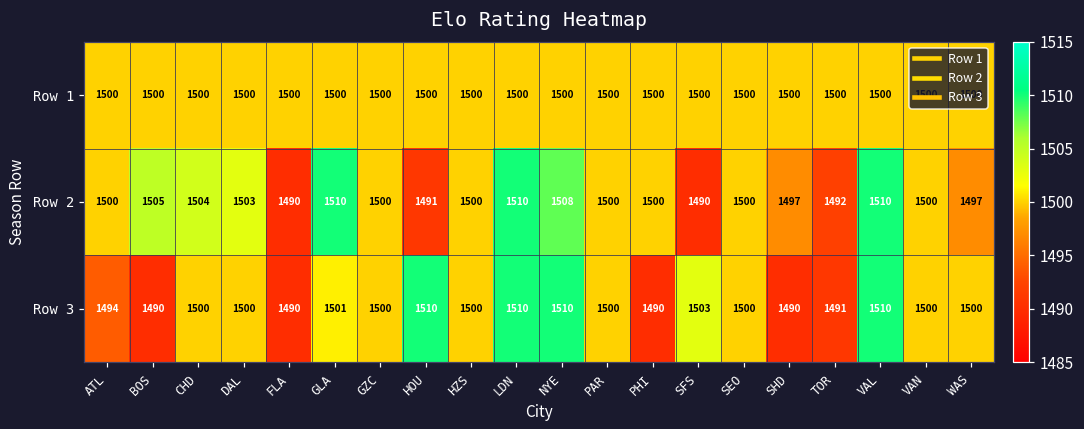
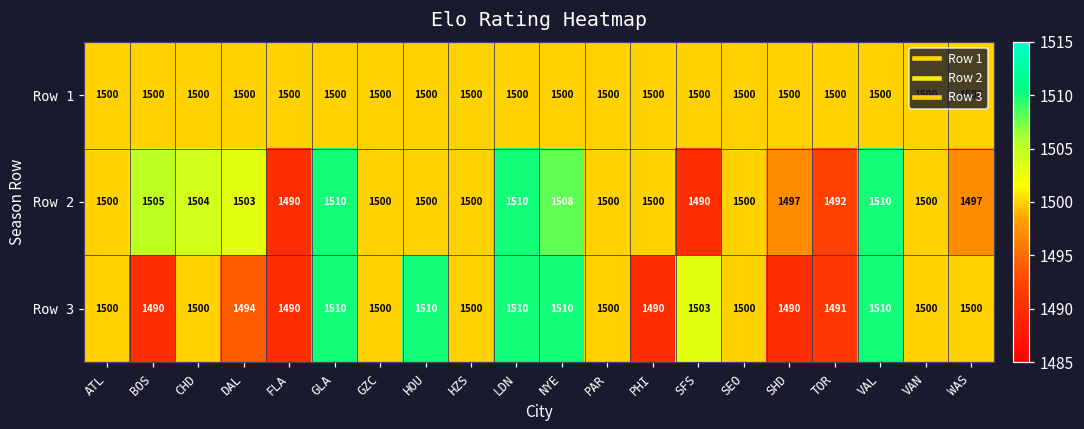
Row 2, HOU: 1491 -> 1500
Row 3, ATL: 1494 -> 1500
Row 3, DAL: 1500 -> 1494
Row 3, GLA: 1501 -> 1510
